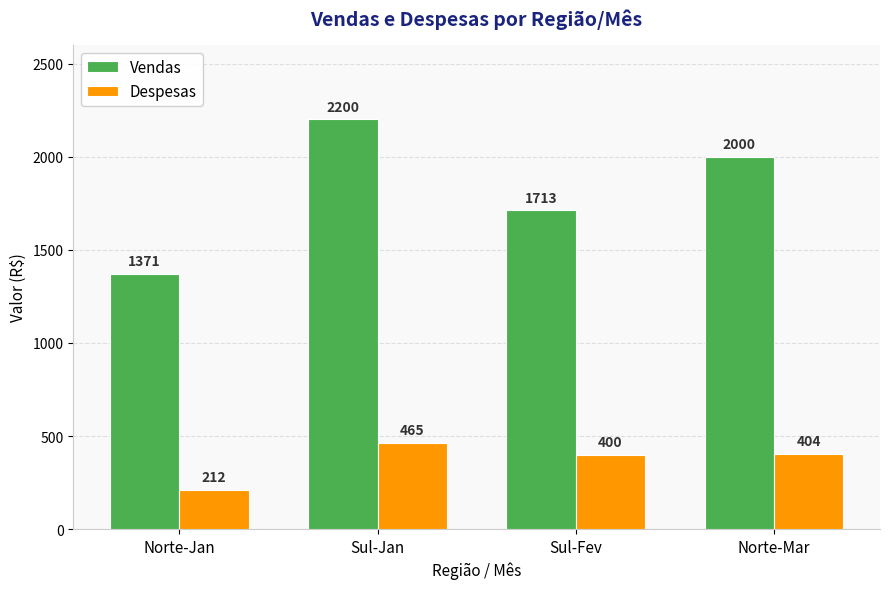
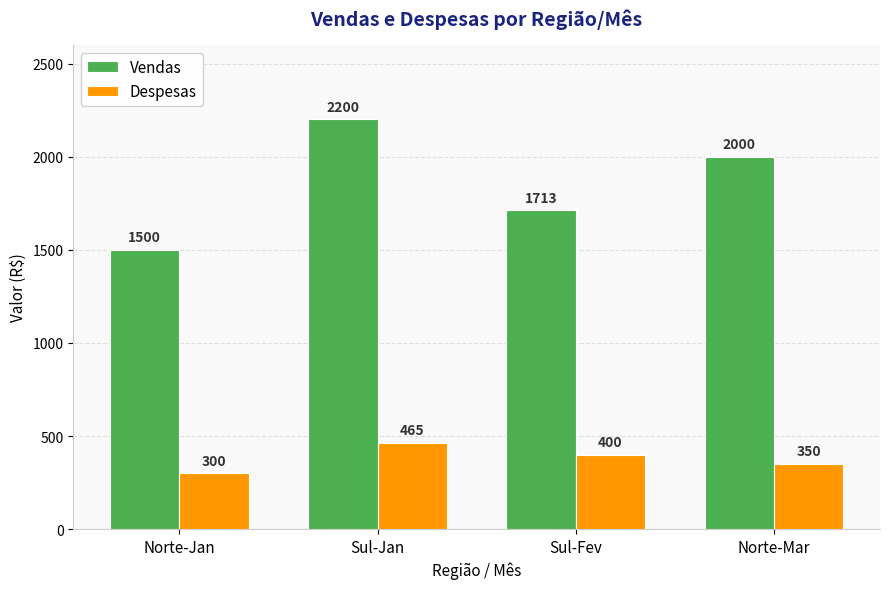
Vendas, Norte-Jan: 1371 -> 1500
Despesas, Norte-Jan: 212 -> 300
Despesas, Norte-Mar: 404 -> 350
